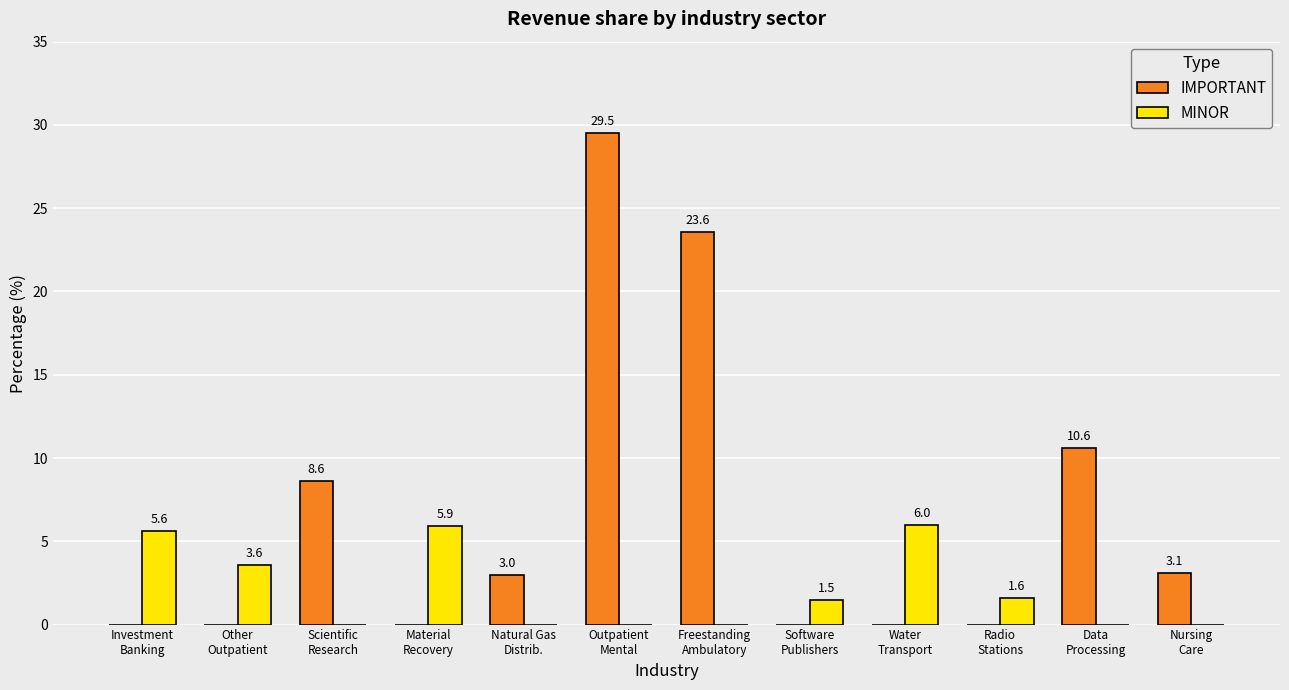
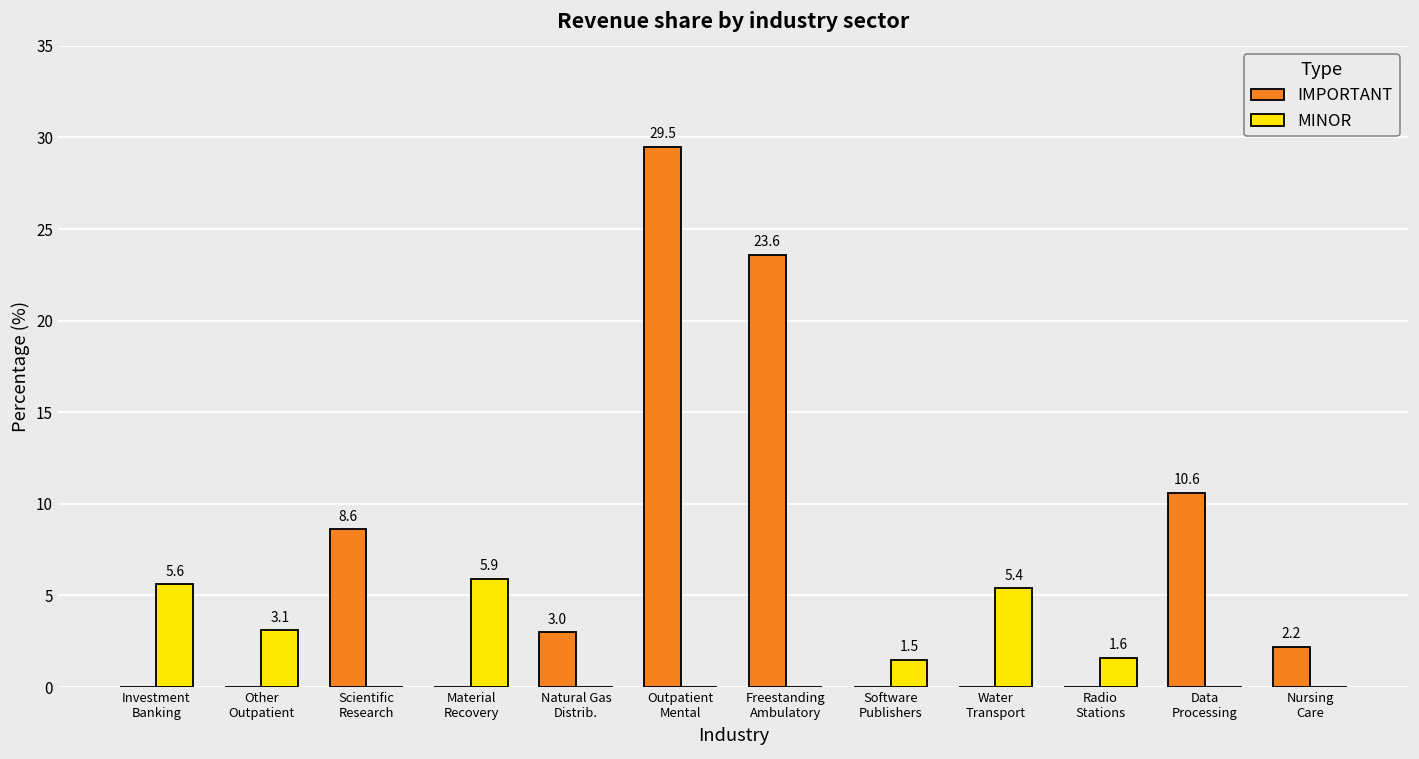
MINOR, Other Outpatient: 3.6 -> 3.1
MINOR, Water Transport: 6.0 -> 5.4
IMPORTANT, Nursing Care: 3.1 -> 2.2
